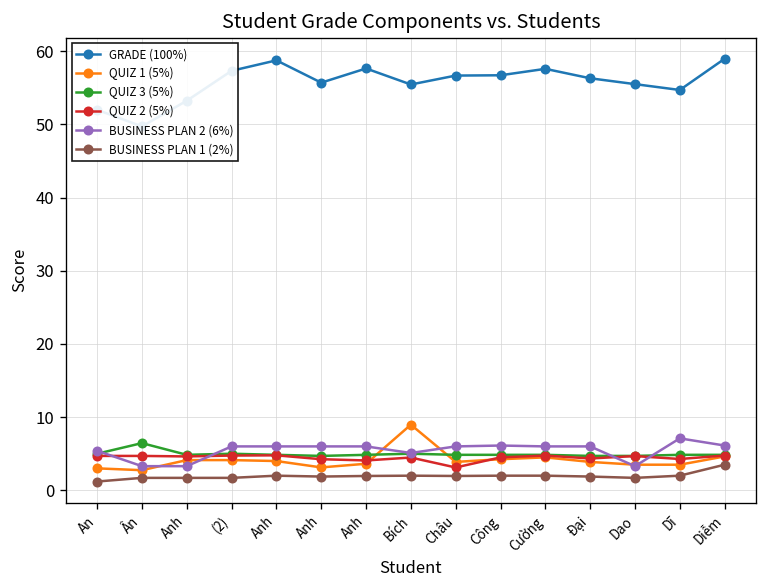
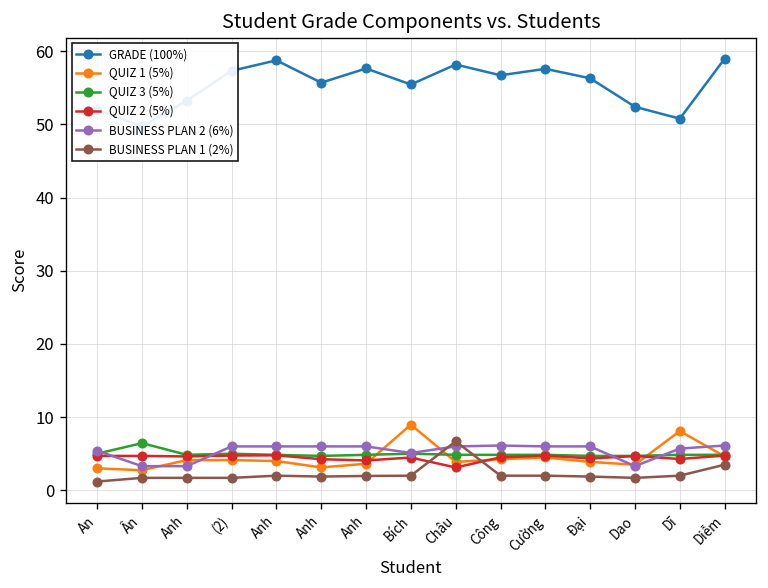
GRADE (100%), Châu: 57 -> 58
BUSINESS PLAN 1 (2%), Châu: 2 -> 7
GRADE (100%), Dao: 56 -> 52
GRADE (100%), Dĩ: 55 -> 51
QUIZ 1 (5%), Dĩ: 4 -> 8
BUSINESS PLAN 2 (6%), Dĩ: 7 -> 6
